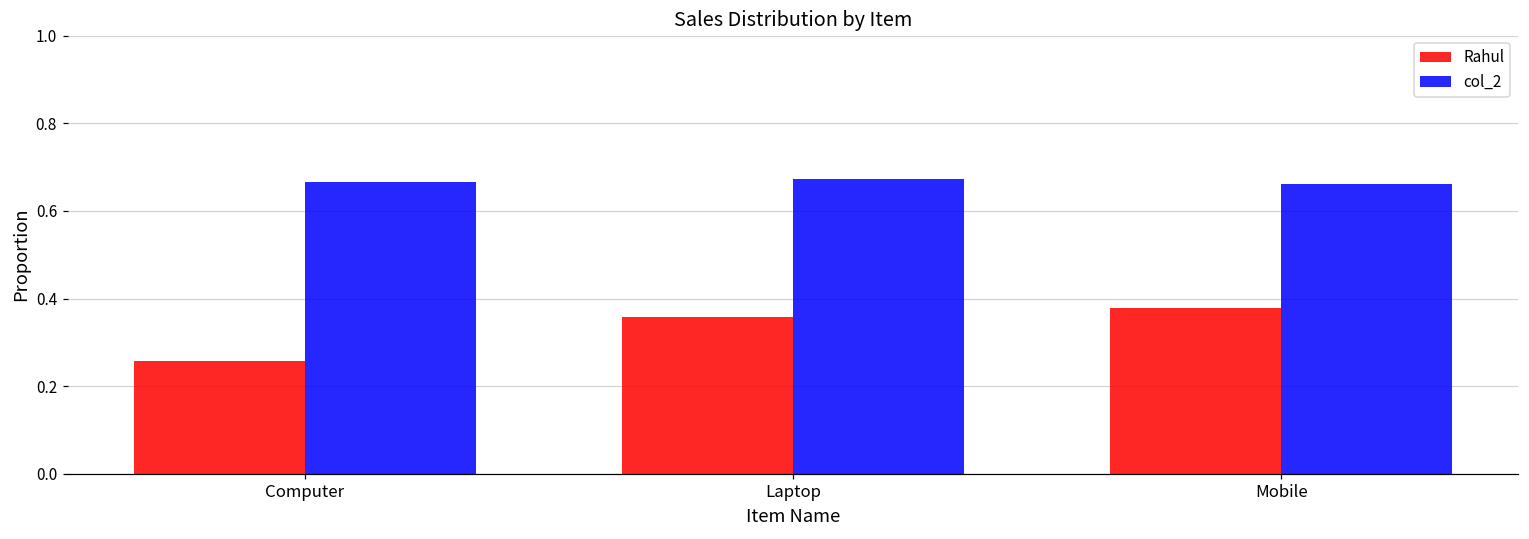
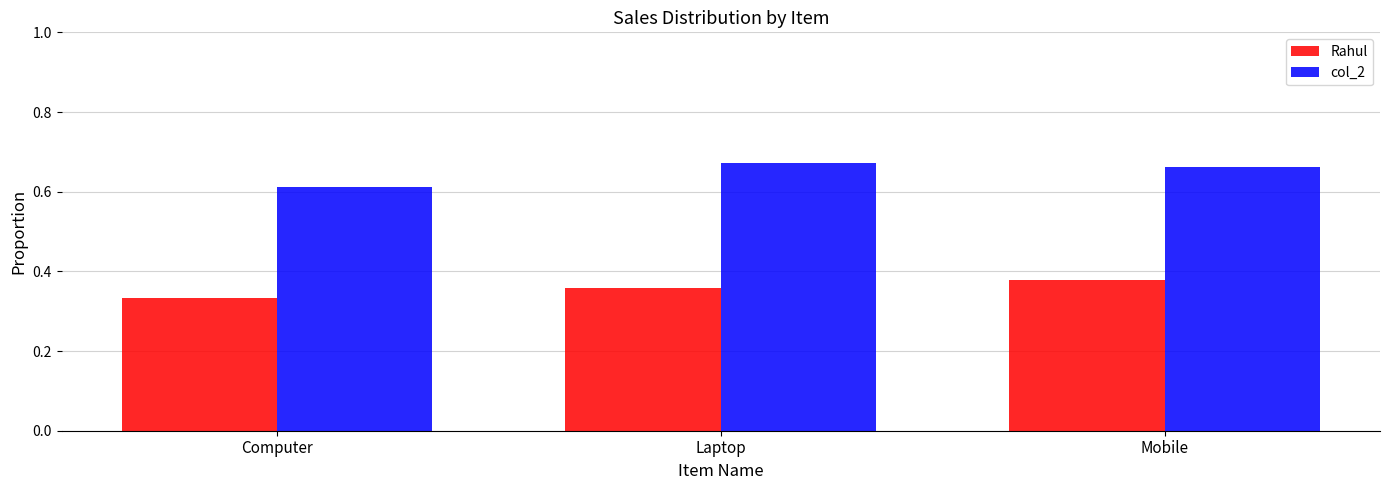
Rahul, Computer: 0.26 -> 0.33
col_2, Computer: 0.67 -> 0.61
